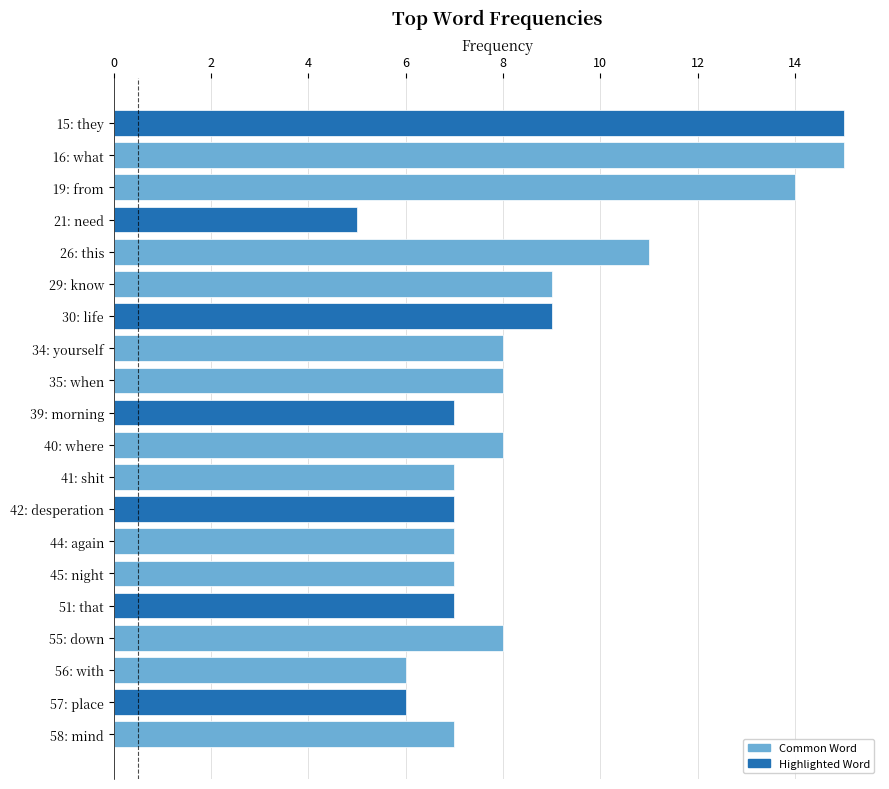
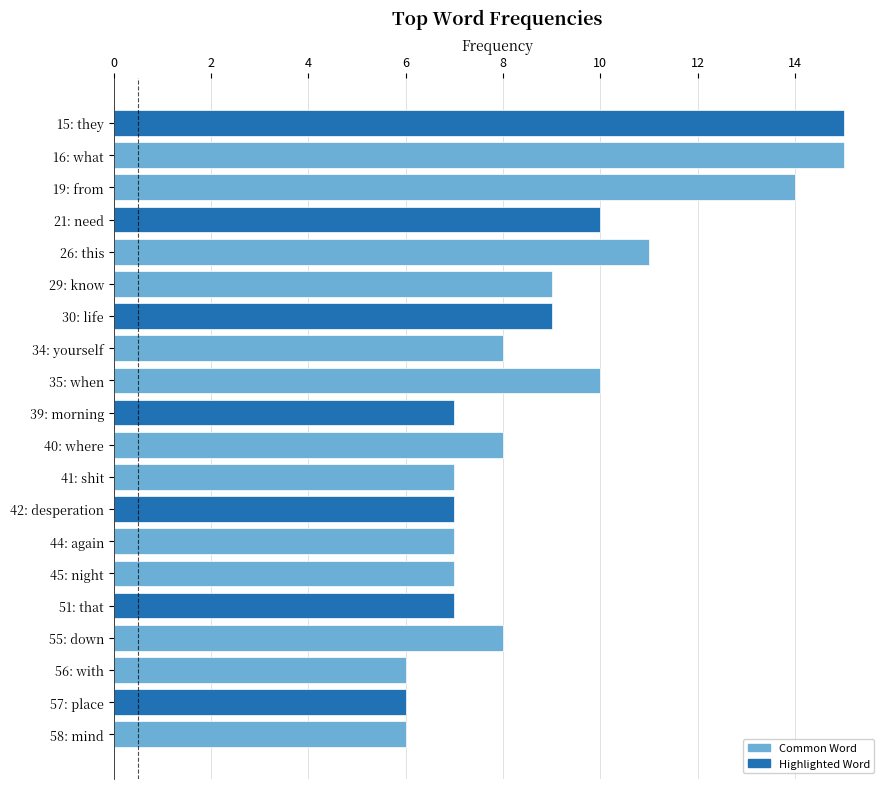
21: need: 5 -> 10
35: when: 8 -> 10
58: mind: 7 -> 6
